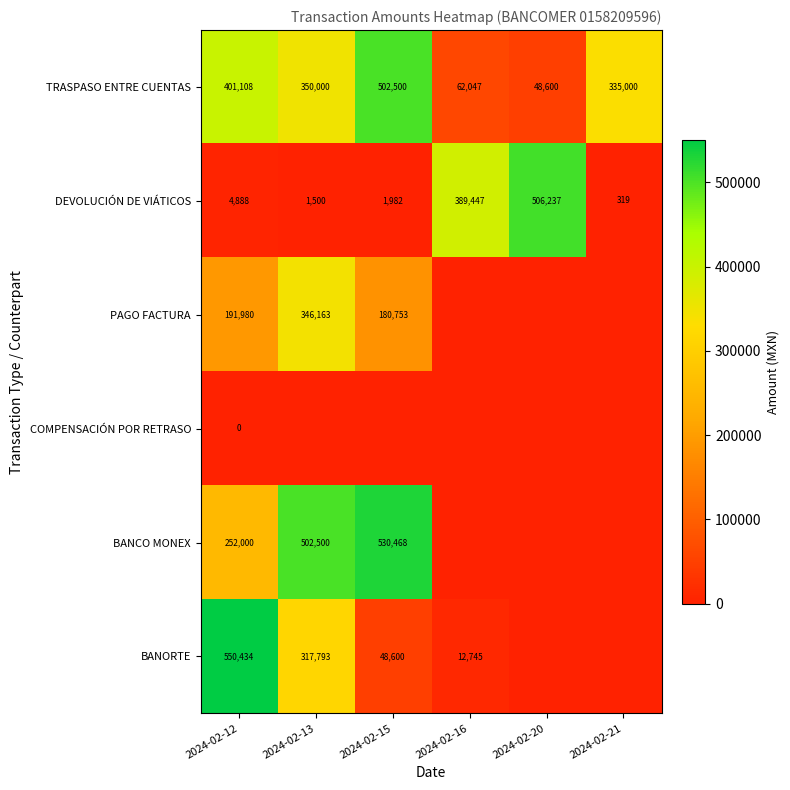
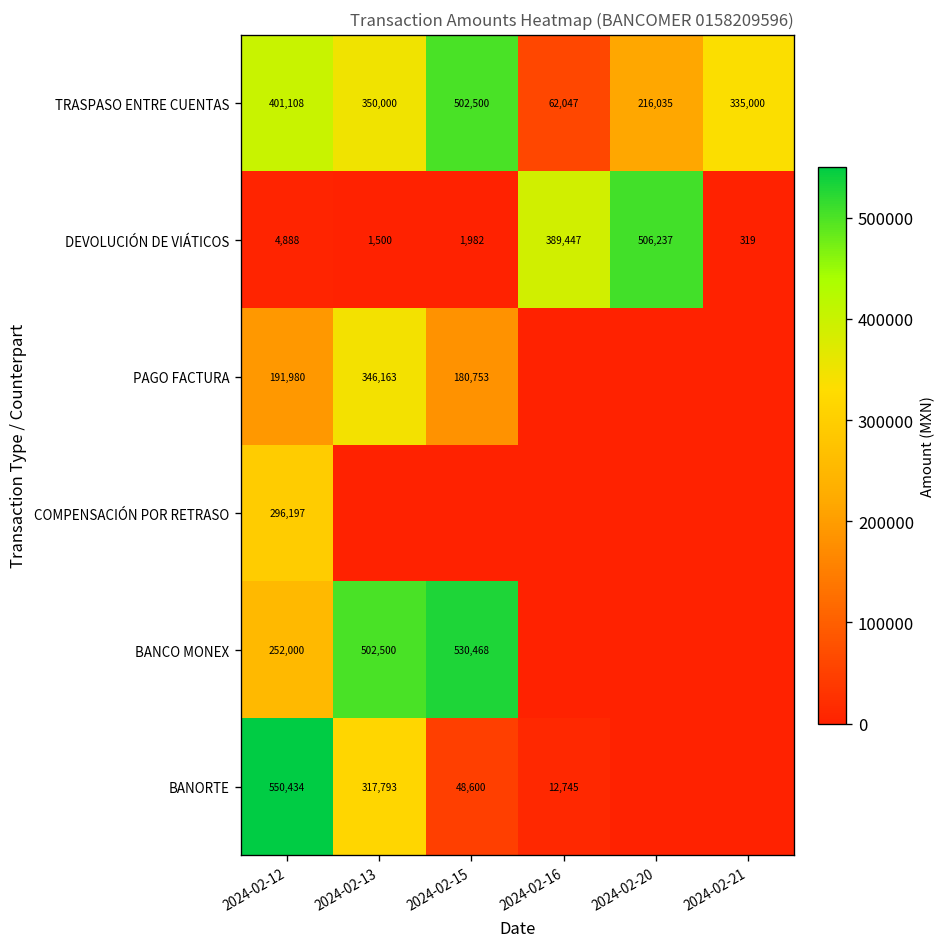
TRASPASO ENTRE CUENTAS, 2024-02-20: 48,600 -> 216,035
COMPENSACIÓN POR RETRASO, 2024-02-12: 0 -> 296,197
